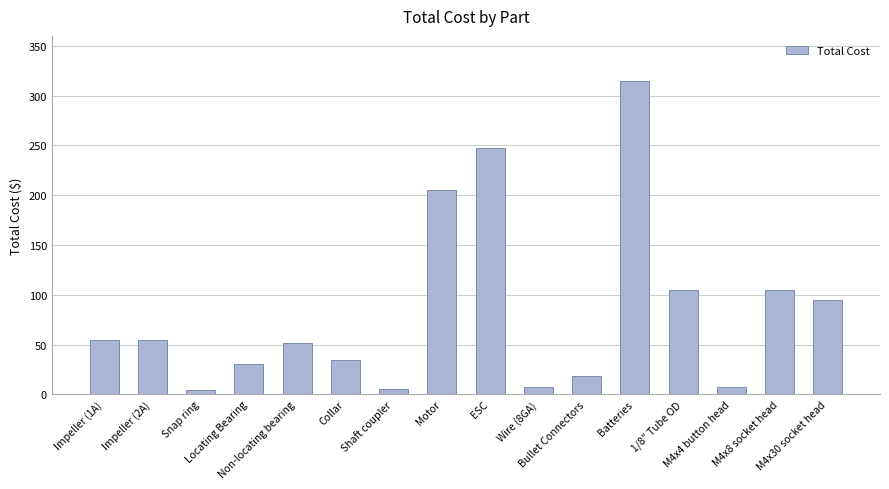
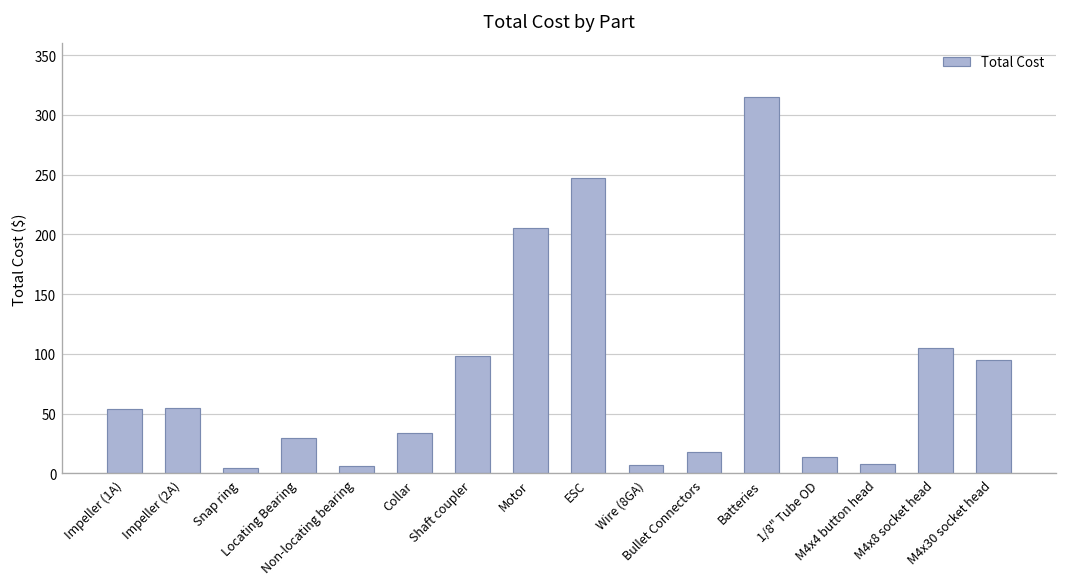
Non-locating bearing: 50 -> 10
Shaft coupler: 10 -> 100
1/8" Tube OD: 110 -> 10
